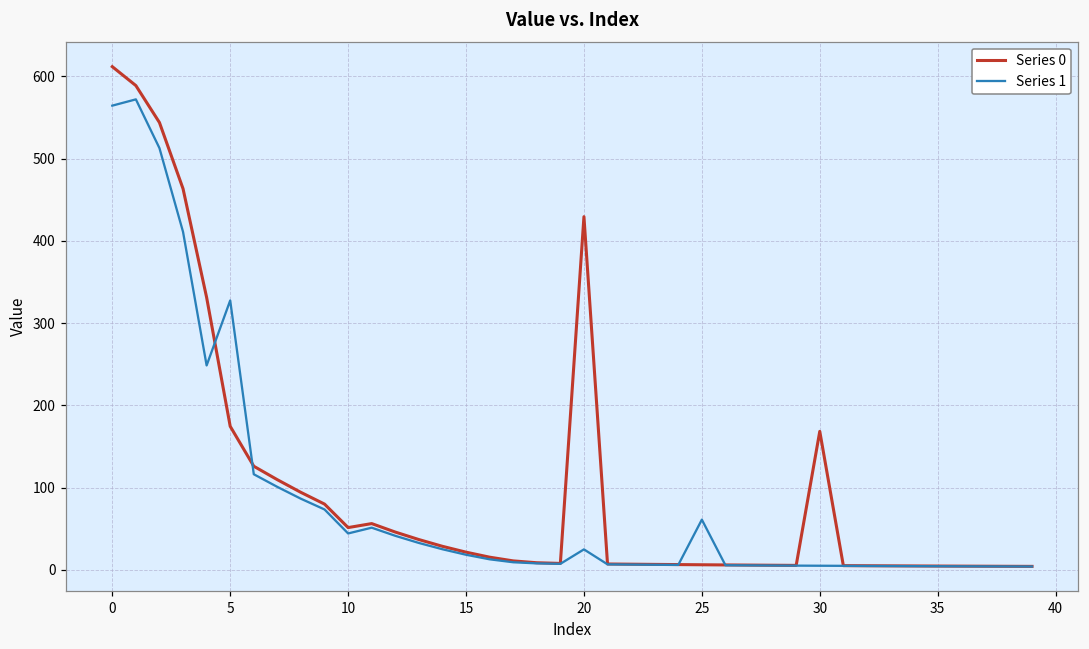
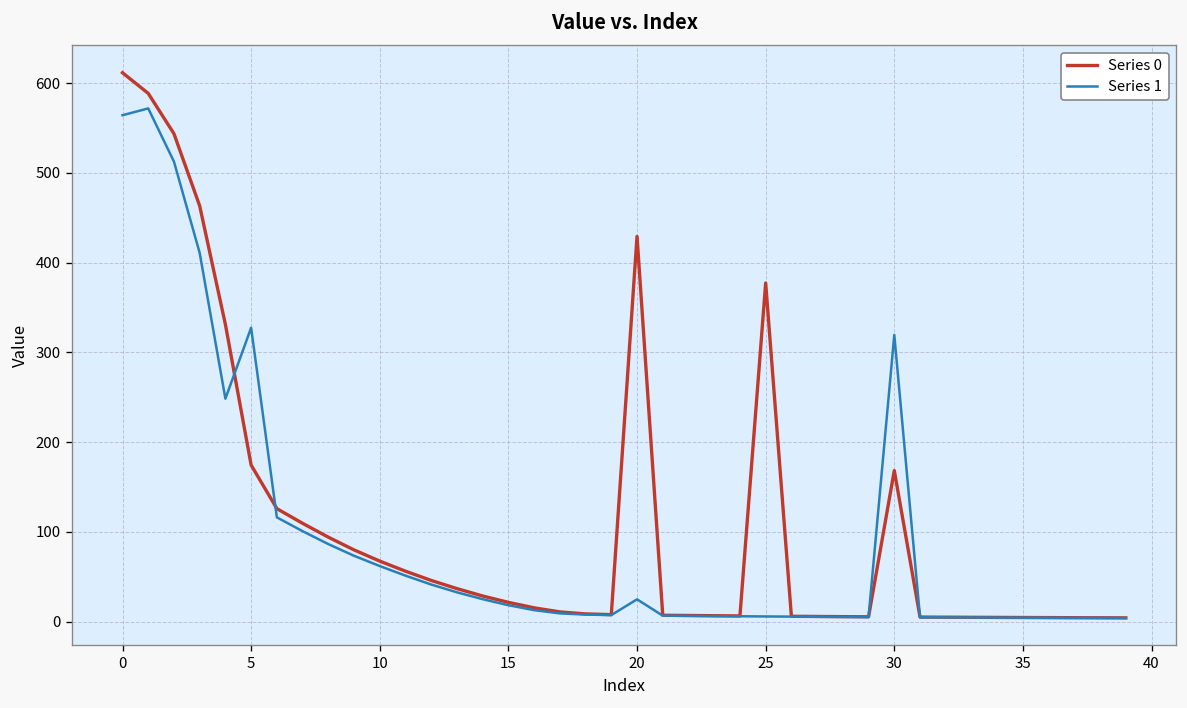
Series 0, 10: 50 -> 70
Series 1, 10: 40 -> 60
Series 0, 25: 10 -> 380
Series 1, 25: 60 -> 10
Series 1, 30: 0 -> 320
